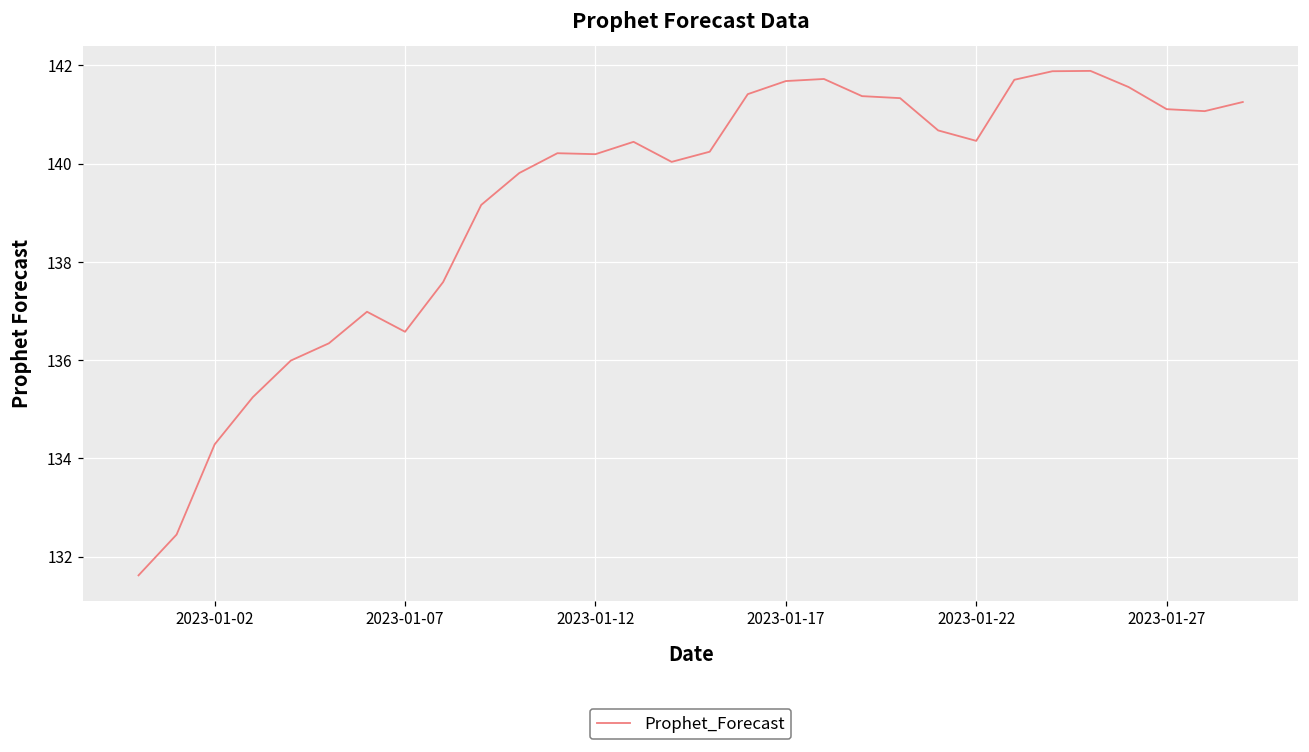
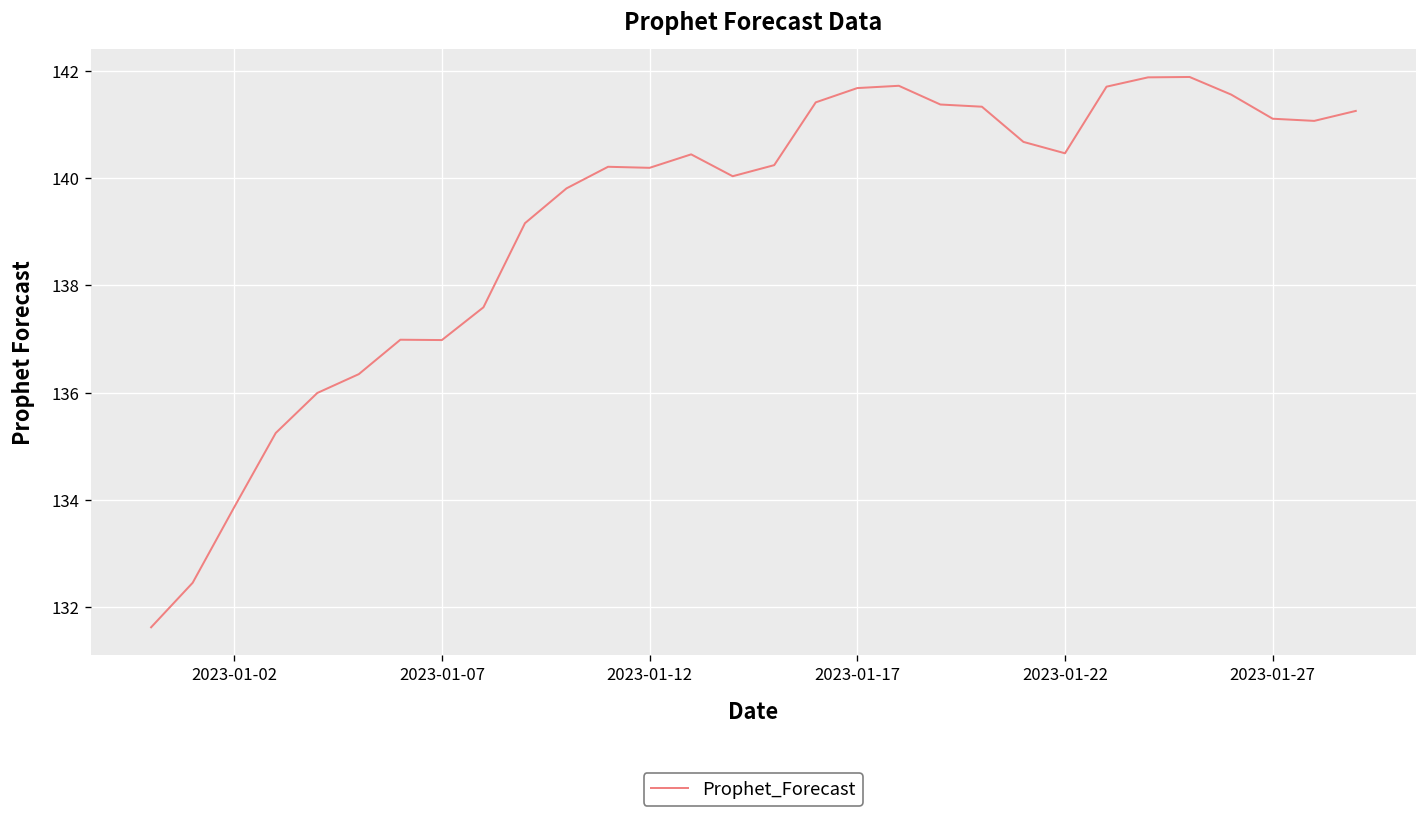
2023-01-02: 134.3 -> 133.9
2023-01-07: 136.6 -> 137.0
